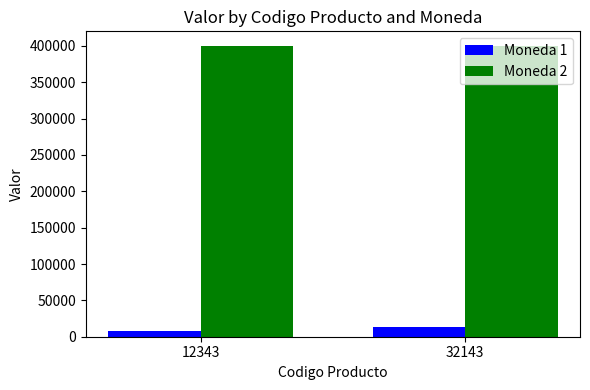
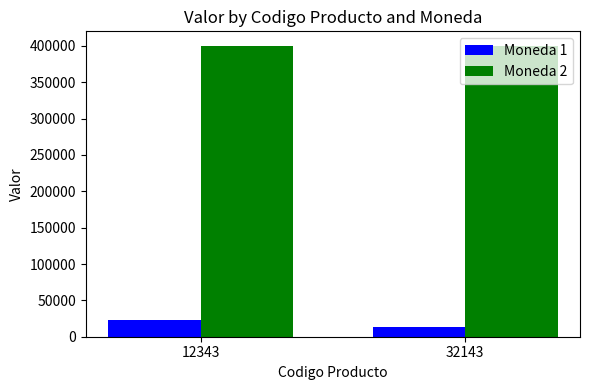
Moneda 1, 12343: 10000 -> 20000
